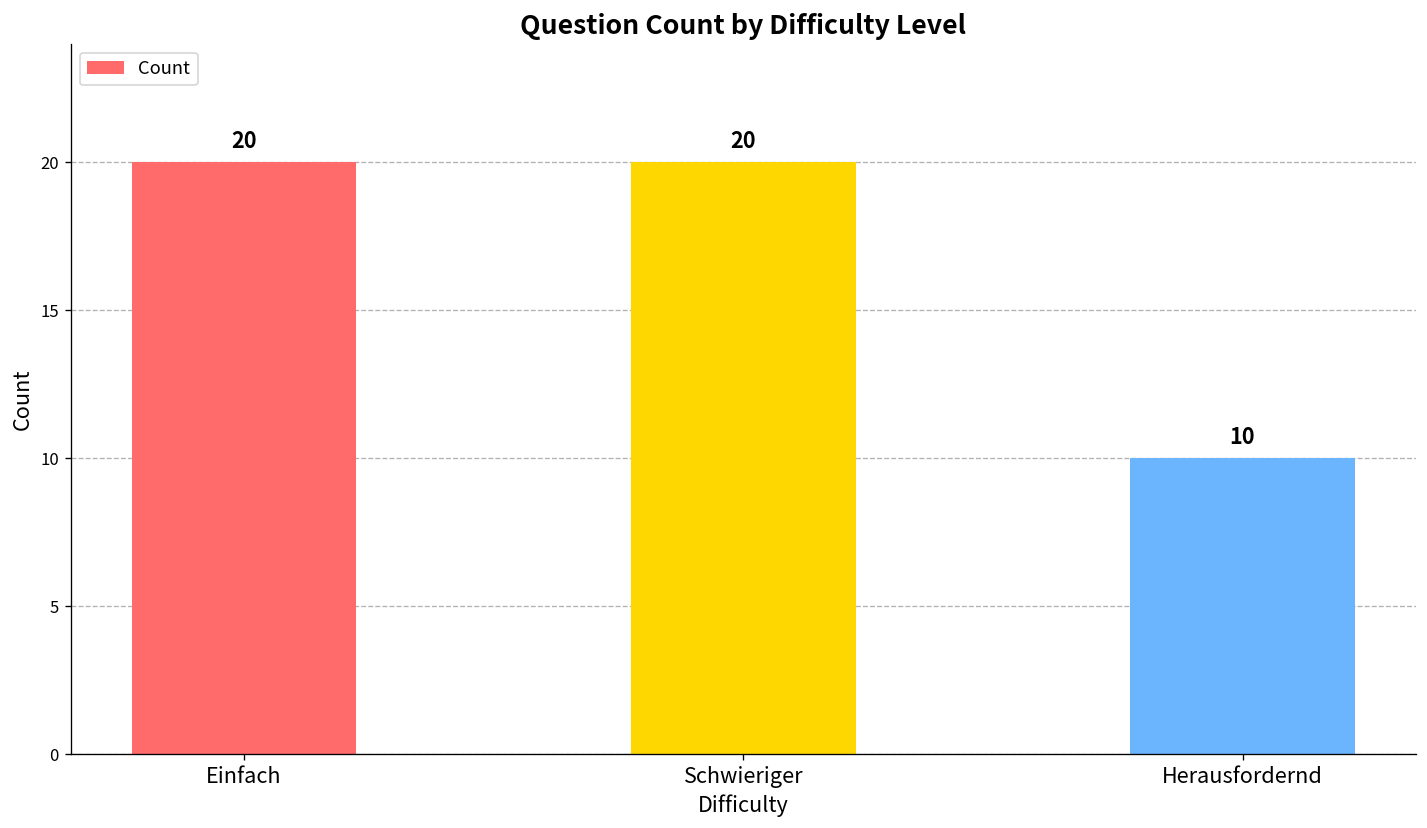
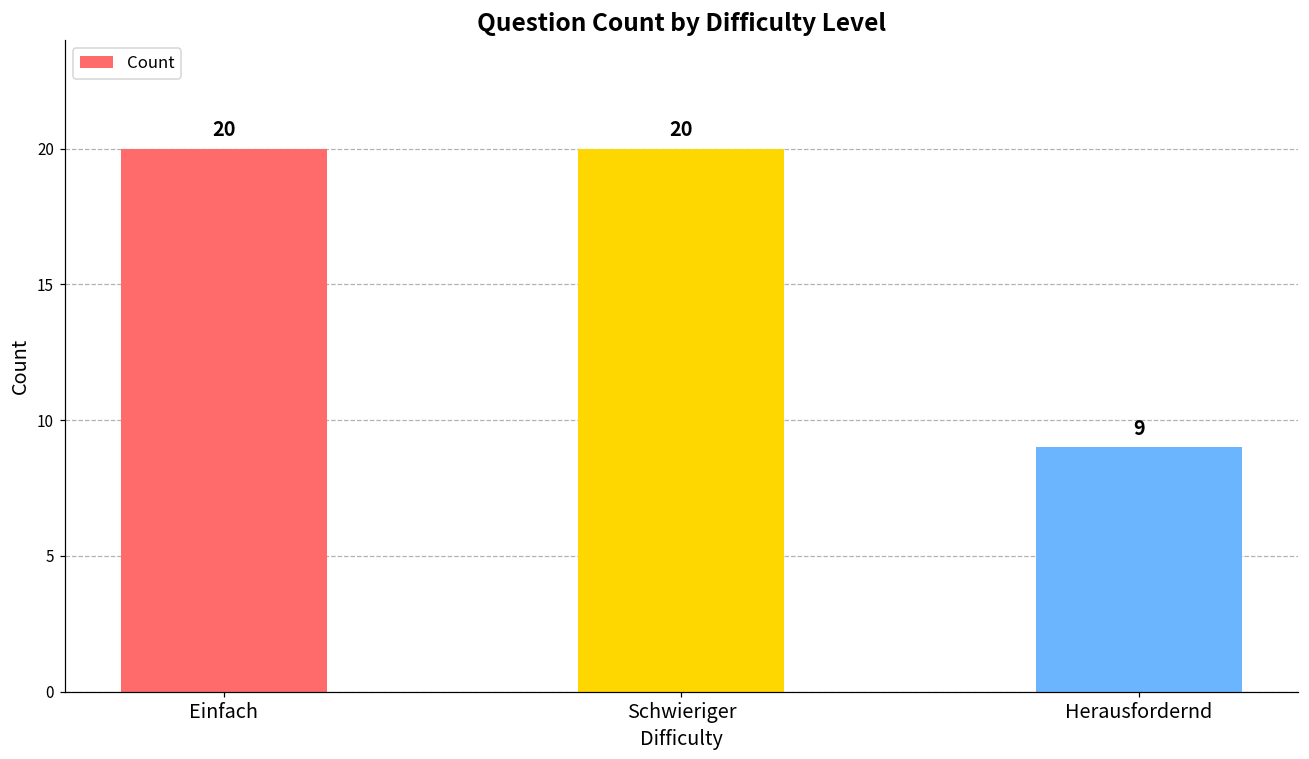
Herausfordernd: 10 -> 9
